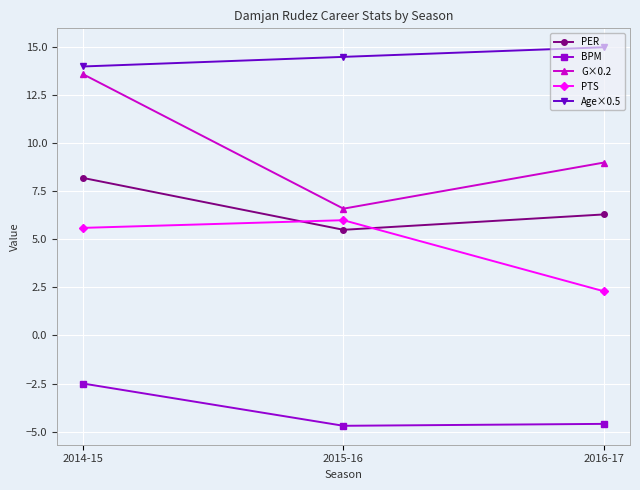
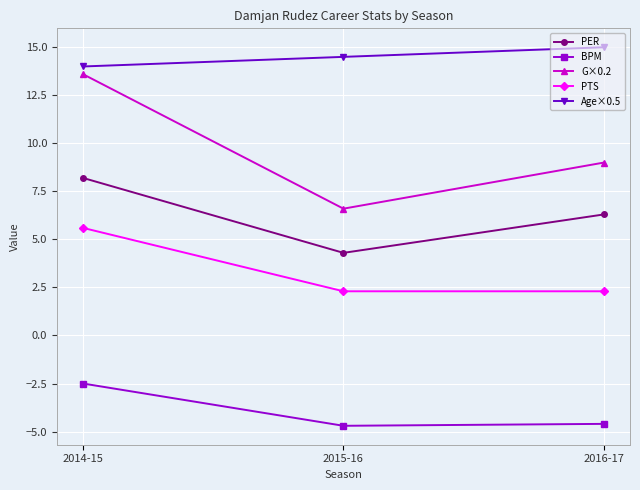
PER, 2015-16: 5.5 -> 4.3
PTS, 2015-16: 6.0 -> 2.3
